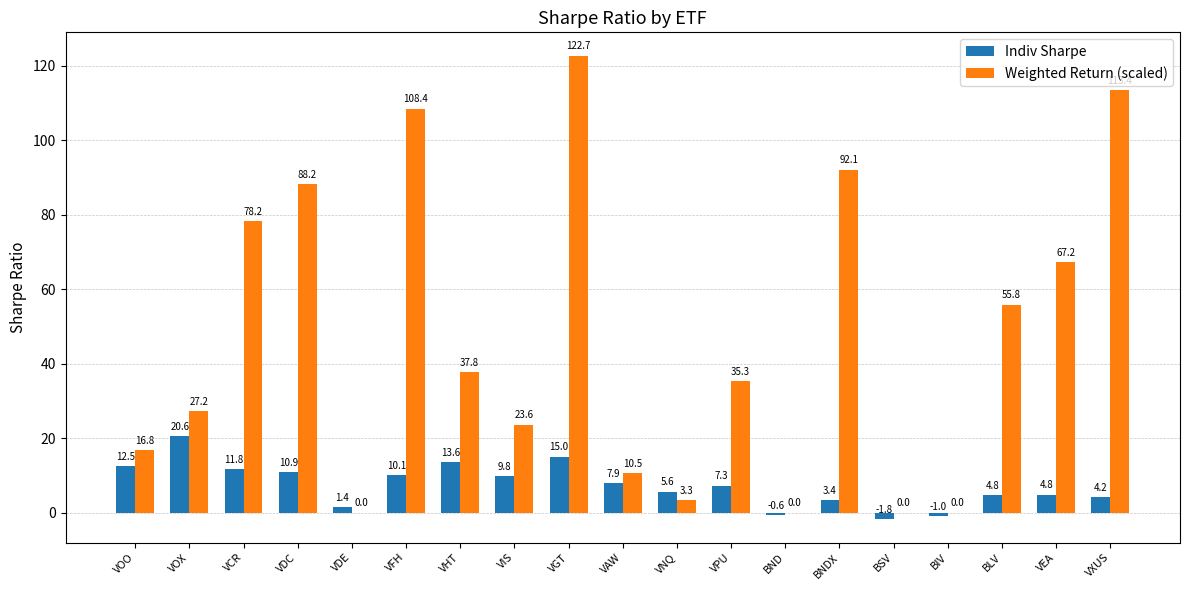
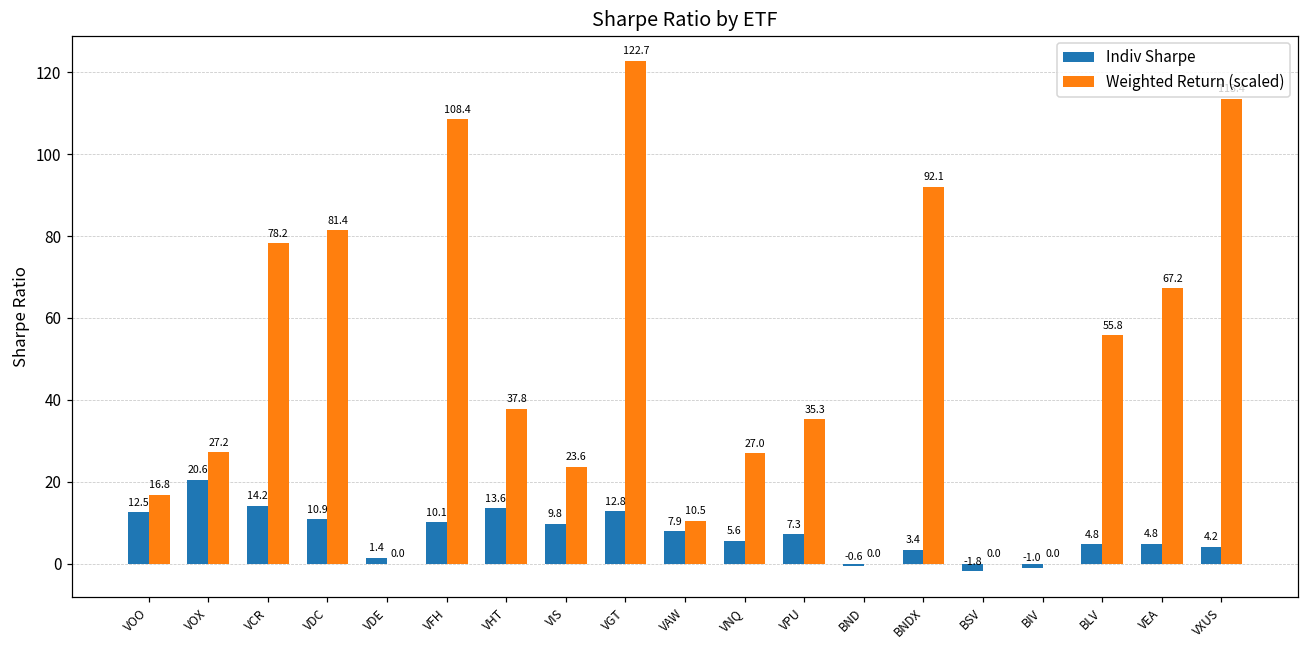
Indiv Sharpe, VCR: 11.8 -> 14.2
Weighted Return (scaled), VDC: 88.2 -> 81.4
Indiv Sharpe, VGT: 15.0 -> 12.8
Weighted Return (scaled), VNQ: 3.3 -> 27.0
